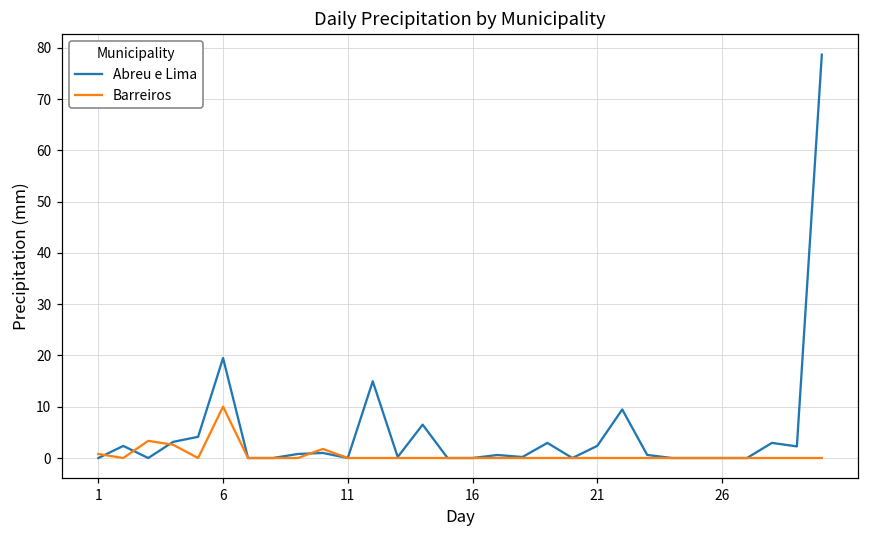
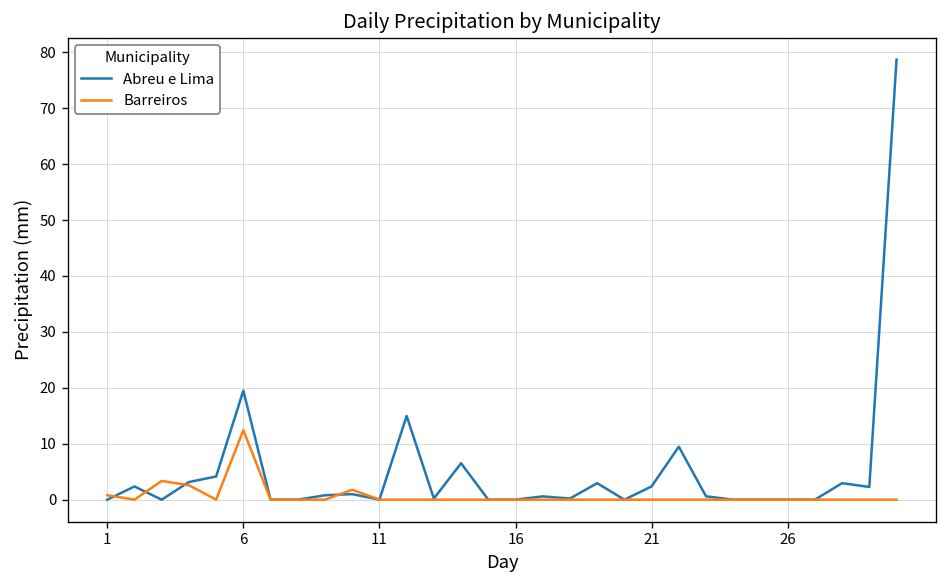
Barreiros, 6: 10 -> 12
